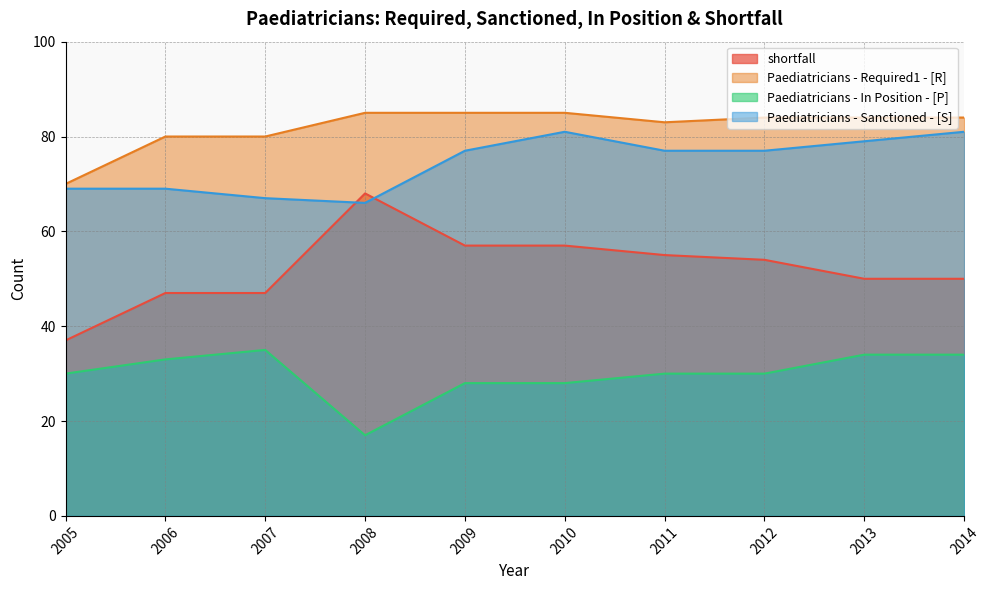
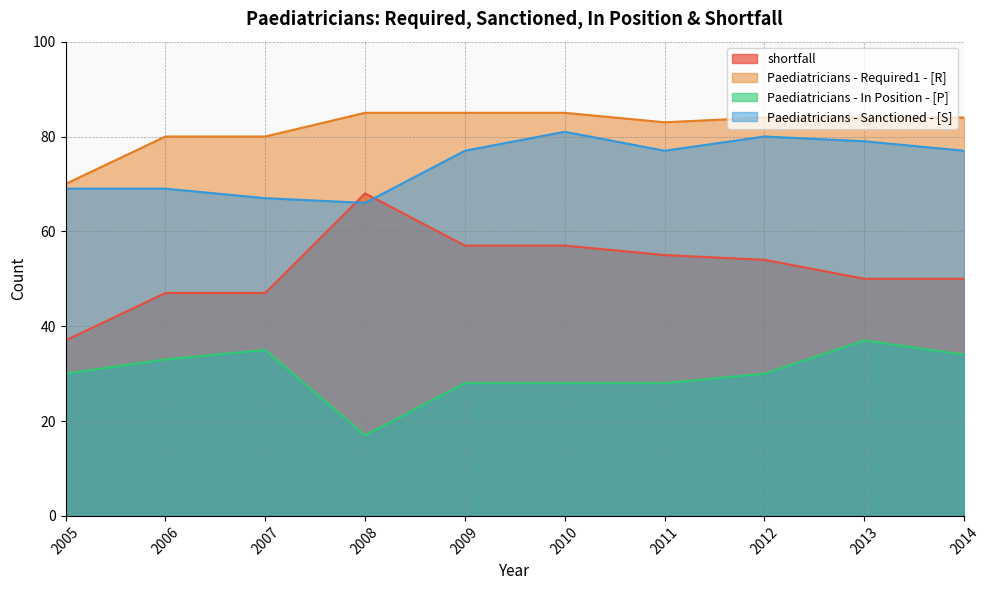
Paediatricians - In Position - [P], 2011: 30 -> 28
Paediatricians - Sanctioned - [S], 2012: 77 -> 80
Paediatricians - In Position - [P], 2013: 34 -> 37
Paediatricians - Sanctioned - [S], 2014: 81 -> 77
